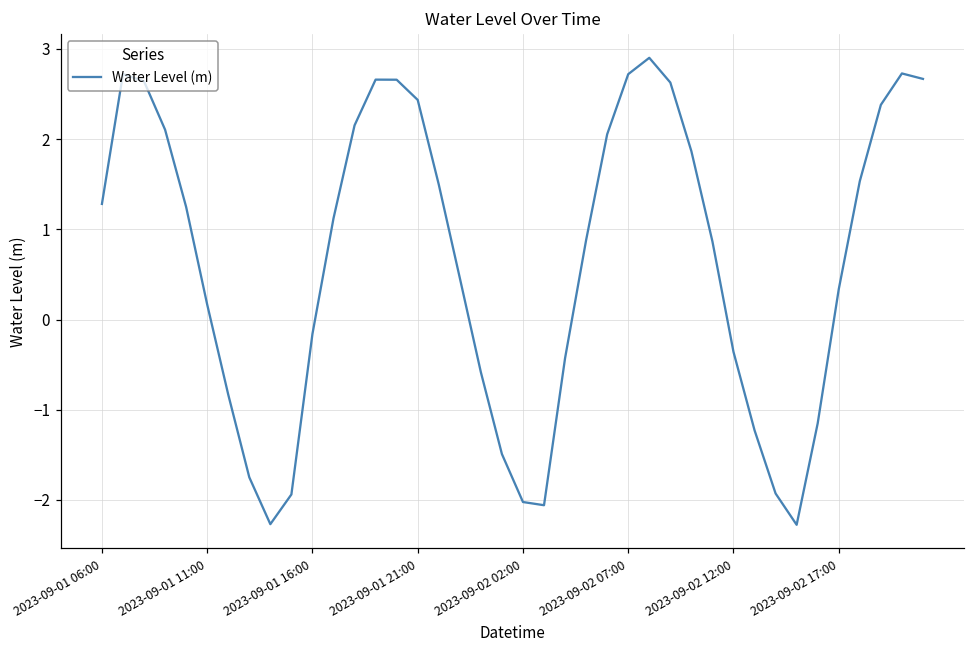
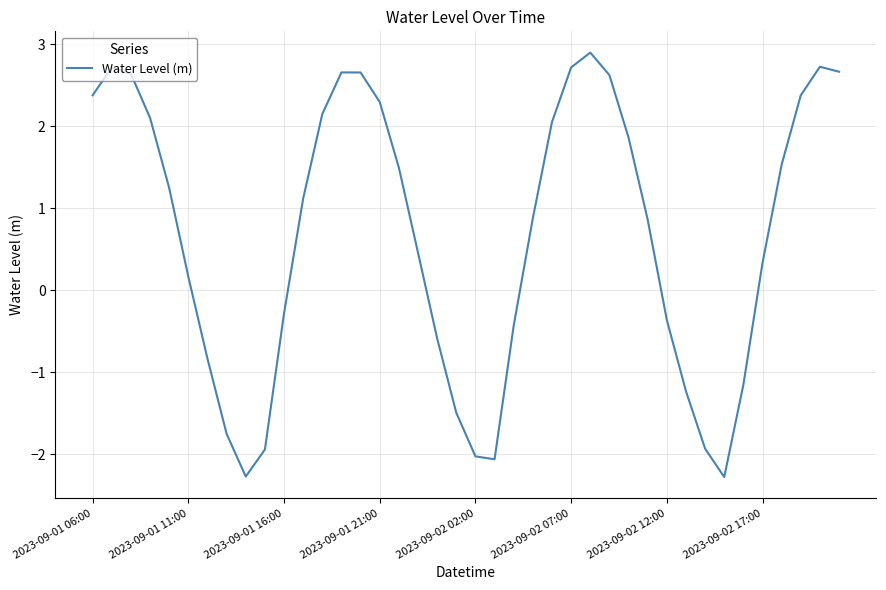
2023-09-01 06:00: 1.3 -> 2.4
2023-09-01 16:00: -0.2 -> -0.3
2023-09-01 21:00: 2.4 -> 2.3
